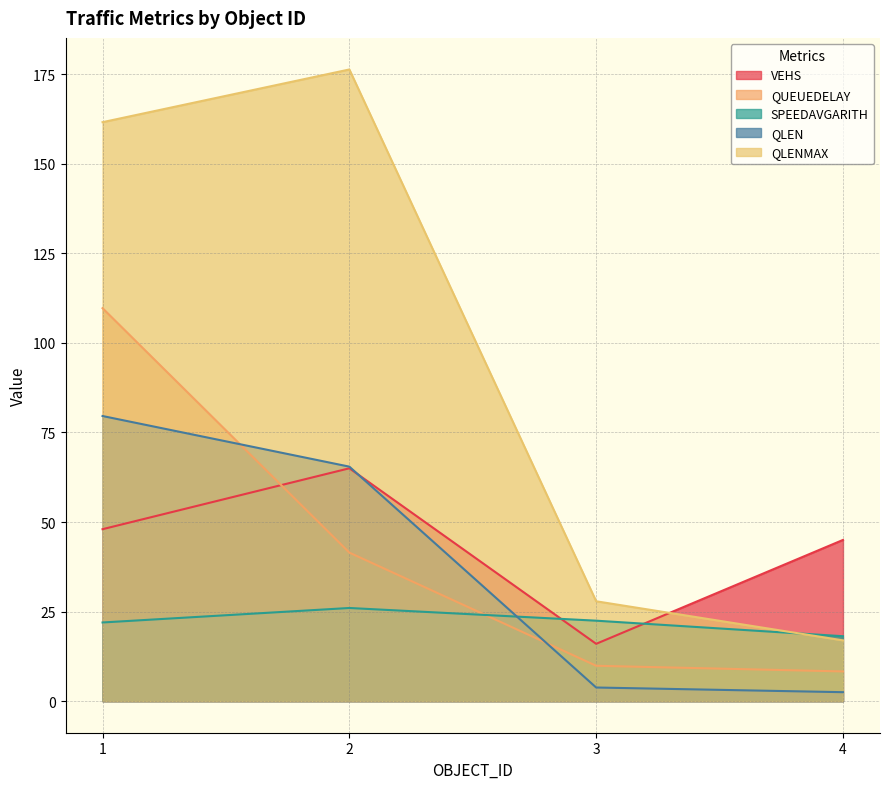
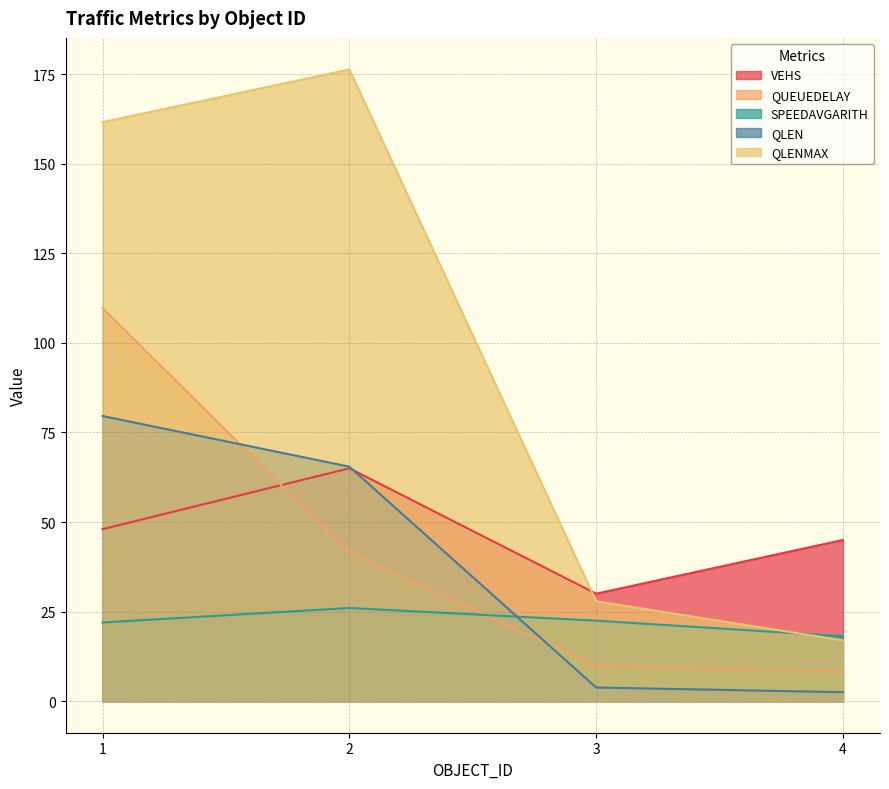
VEHS, 3: 16 -> 30
